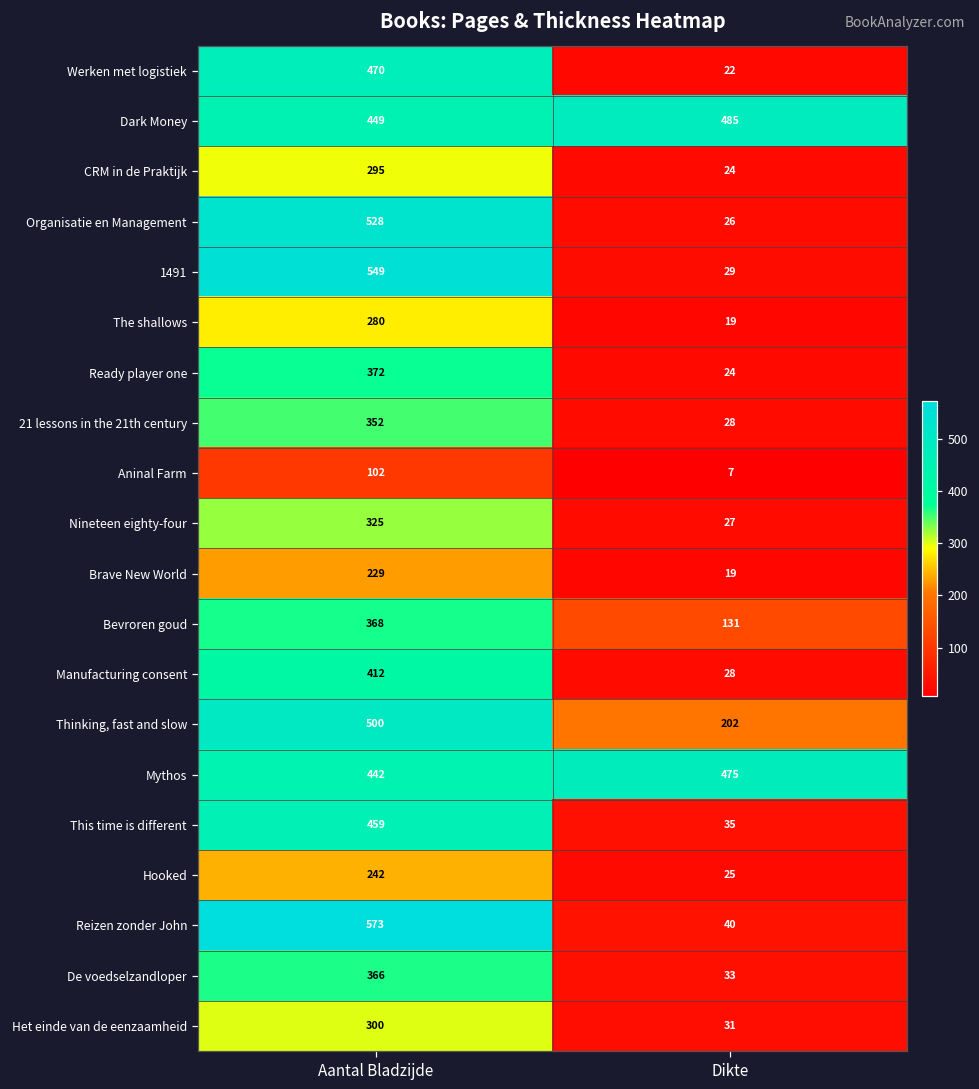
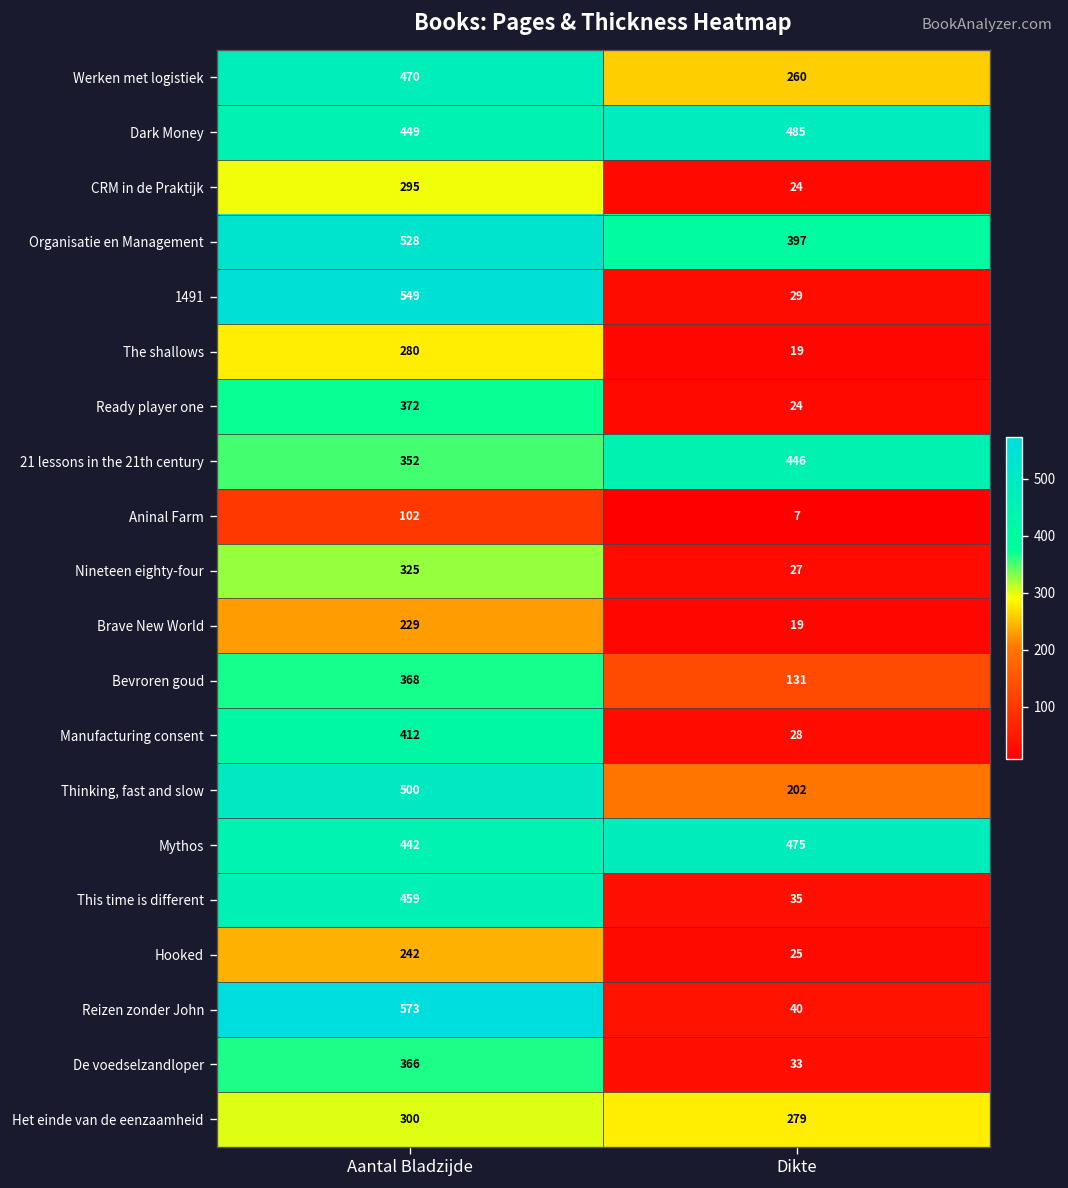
Werken met logistiek, Dikte: 22 -> 260
Organisatie en Management, Dikte: 26 -> 397
21 lessons in the 21th century, Dikte: 28 -> 446
Het einde van de eenzaamheid, Dikte: 31 -> 279
